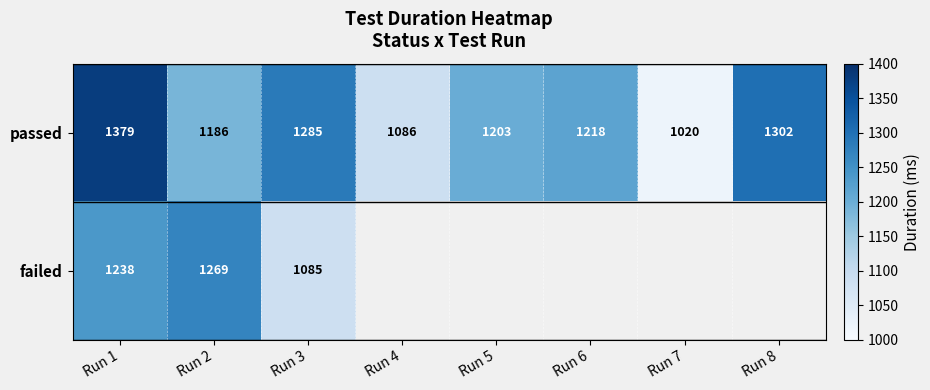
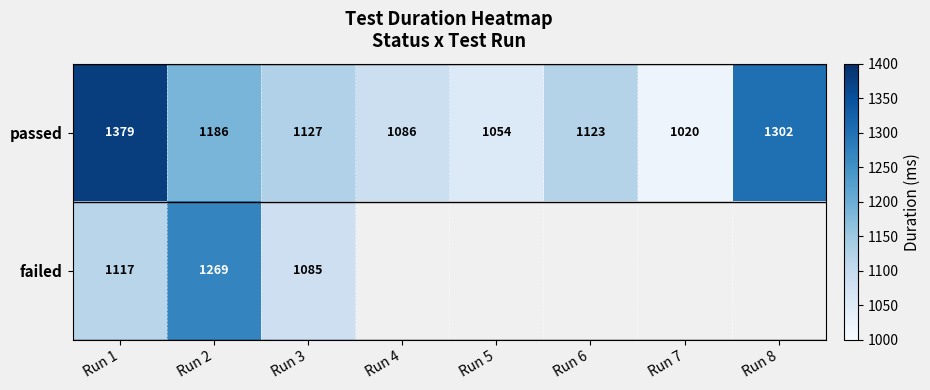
passed, Run 3: 1285 -> 1127
passed, Run 5: 1203 -> 1054
passed, Run 6: 1218 -> 1123
failed, Run 1: 1238 -> 1117
